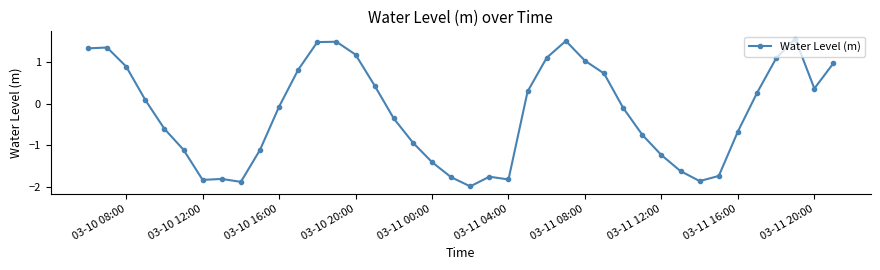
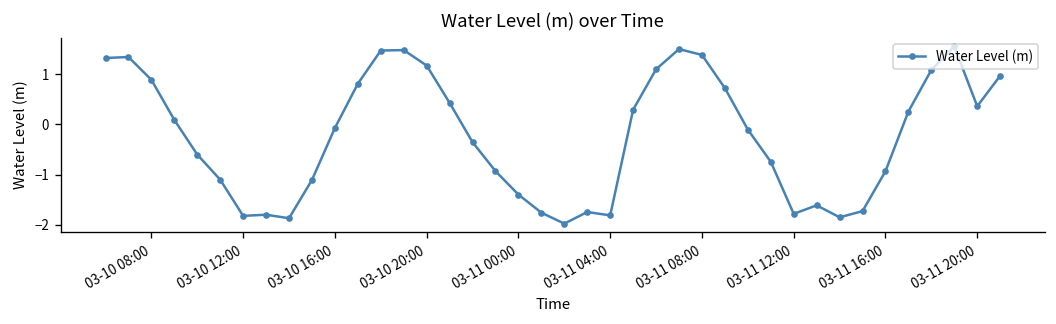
03-11 08:00: 1.0 -> 1.4
03-11 12:00: -1.2 -> -1.8
03-11 16:00: -0.7 -> -0.9
